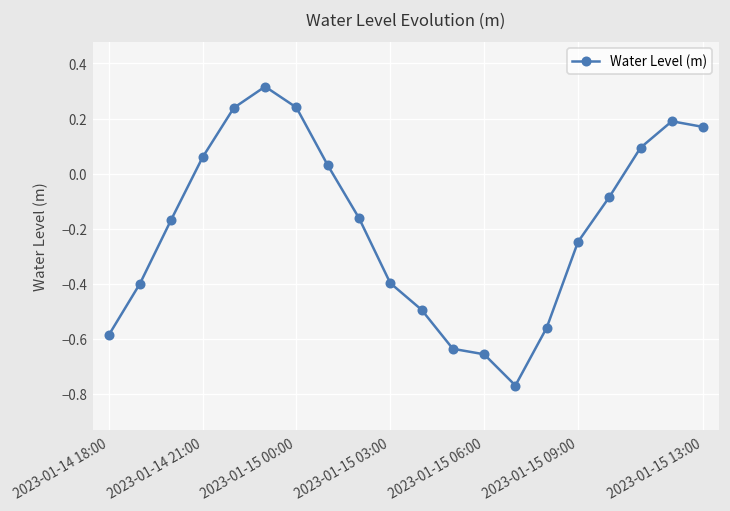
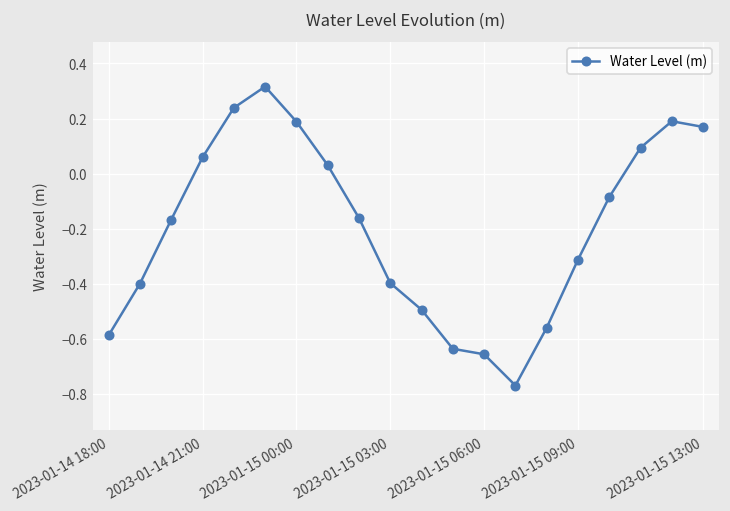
2023-01-15 00:00: 0.24 -> 0.19
2023-01-15 09:00: -0.25 -> -0.31
